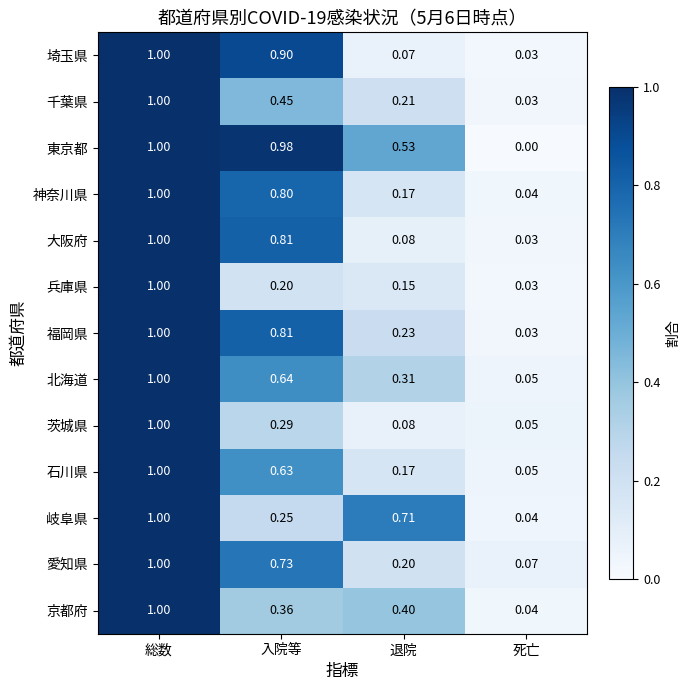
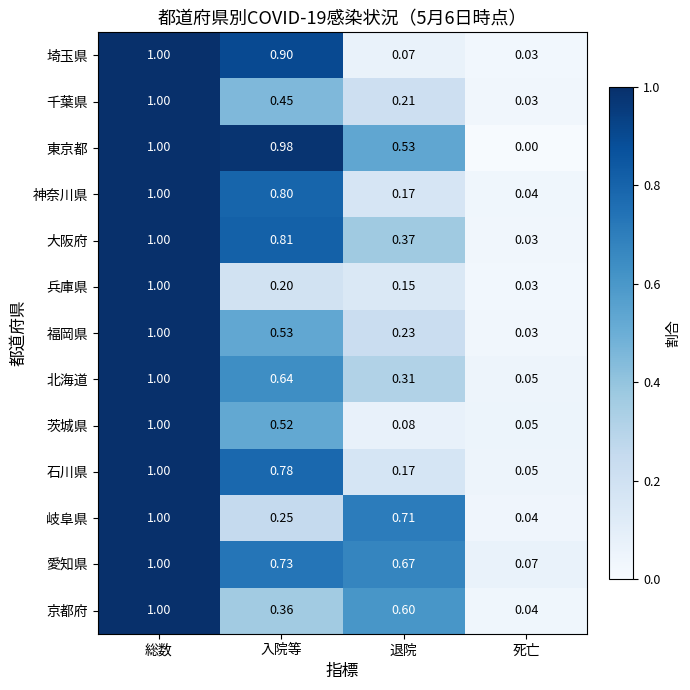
大阪府, 退院: 0.08 -> 0.37
福岡県, 入院等: 0.81 -> 0.53
茨城県, 入院等: 0.29 -> 0.52
石川県, 入院等: 0.63 -> 0.78
愛知県, 退院: 0.20 -> 0.67
京都府, 退院: 0.40 -> 0.60
